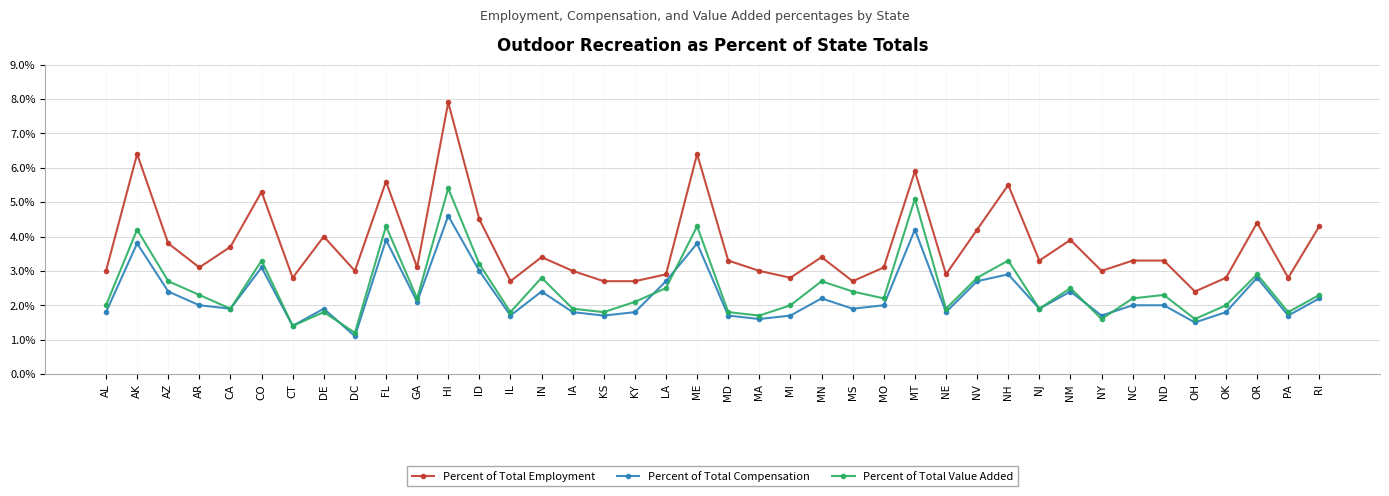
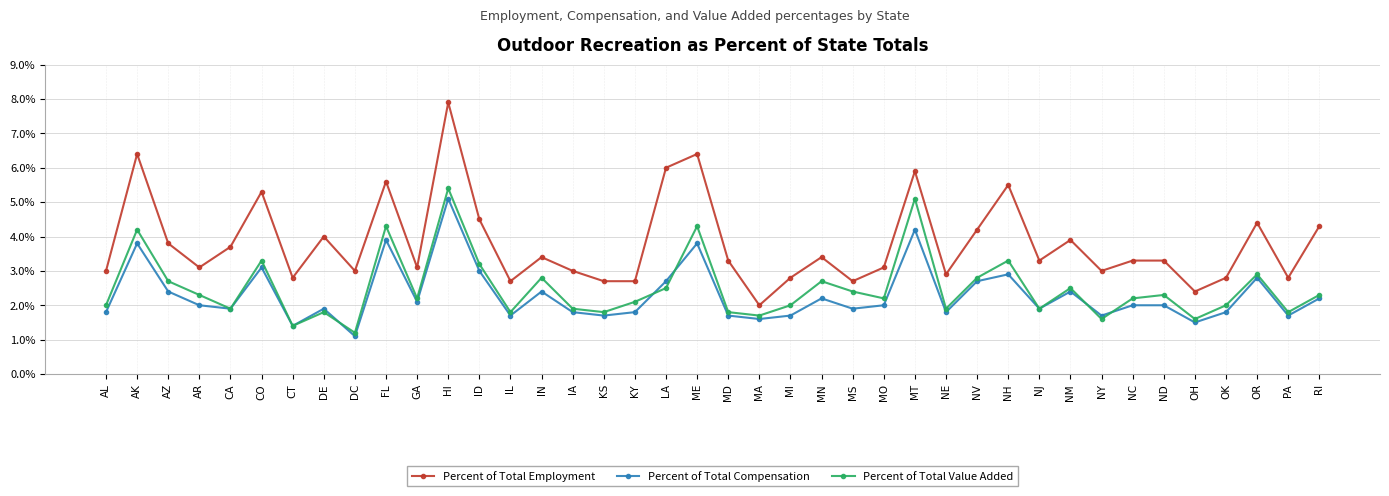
Percent of Total Compensation, HI: 4.6% -> 5.1%
Percent of Total Employment, LA: 2.9% -> 6.0%
Percent of Total Employment, MA: 3% -> 2%
